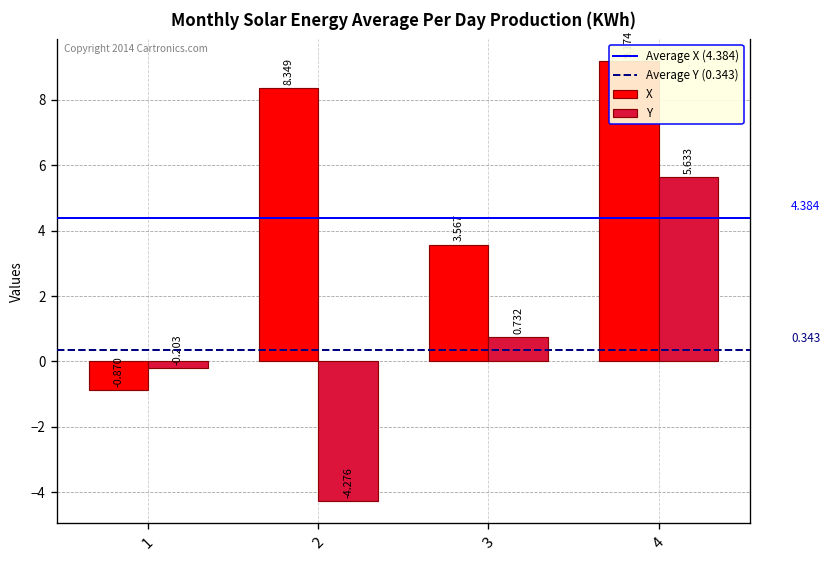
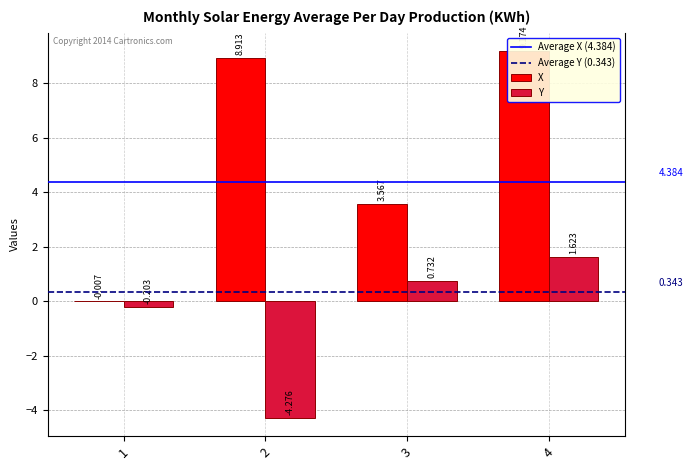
X, 1: -0.870 -> -0.007
X, 2: 8.349 -> 8.913
Y, 4: 5.633 -> 1.623
